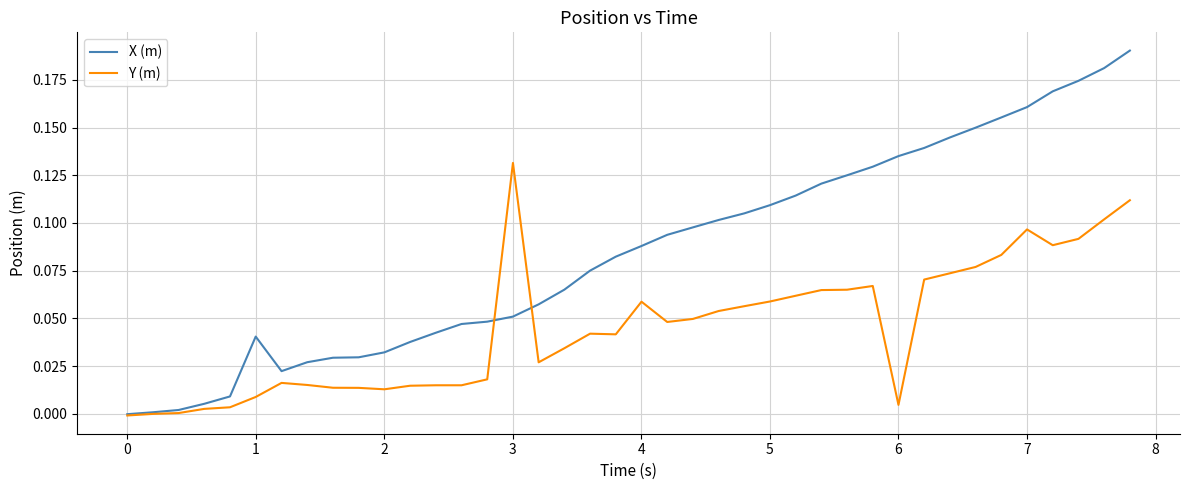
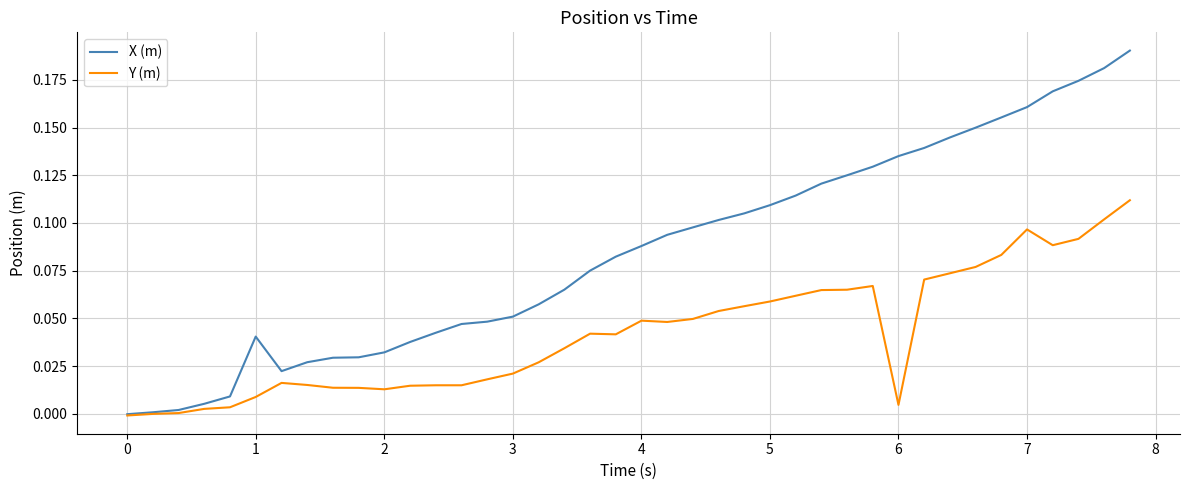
Y (m), 3: 0.131 -> 0.021
Y (m), 4: 0.059 -> 0.049
